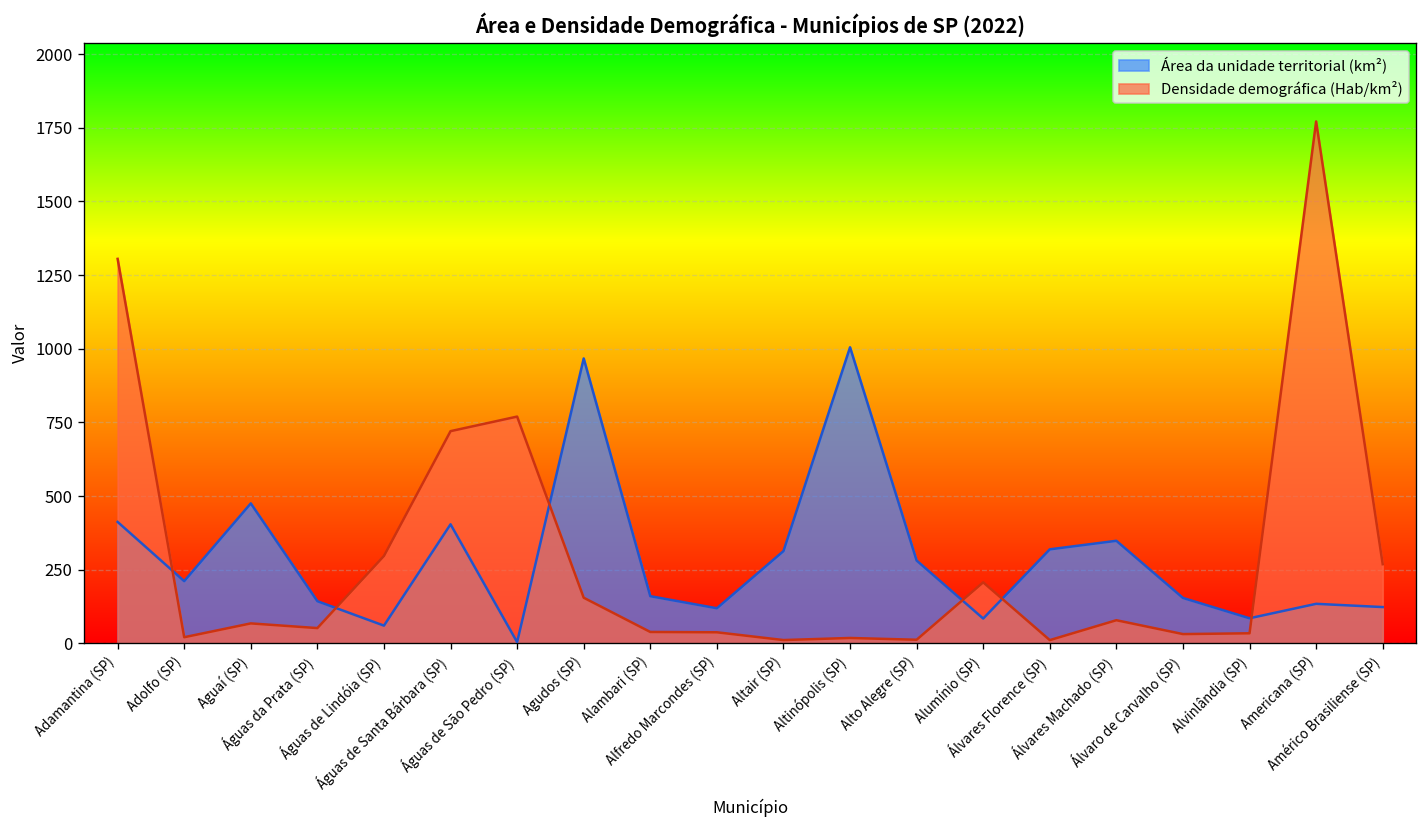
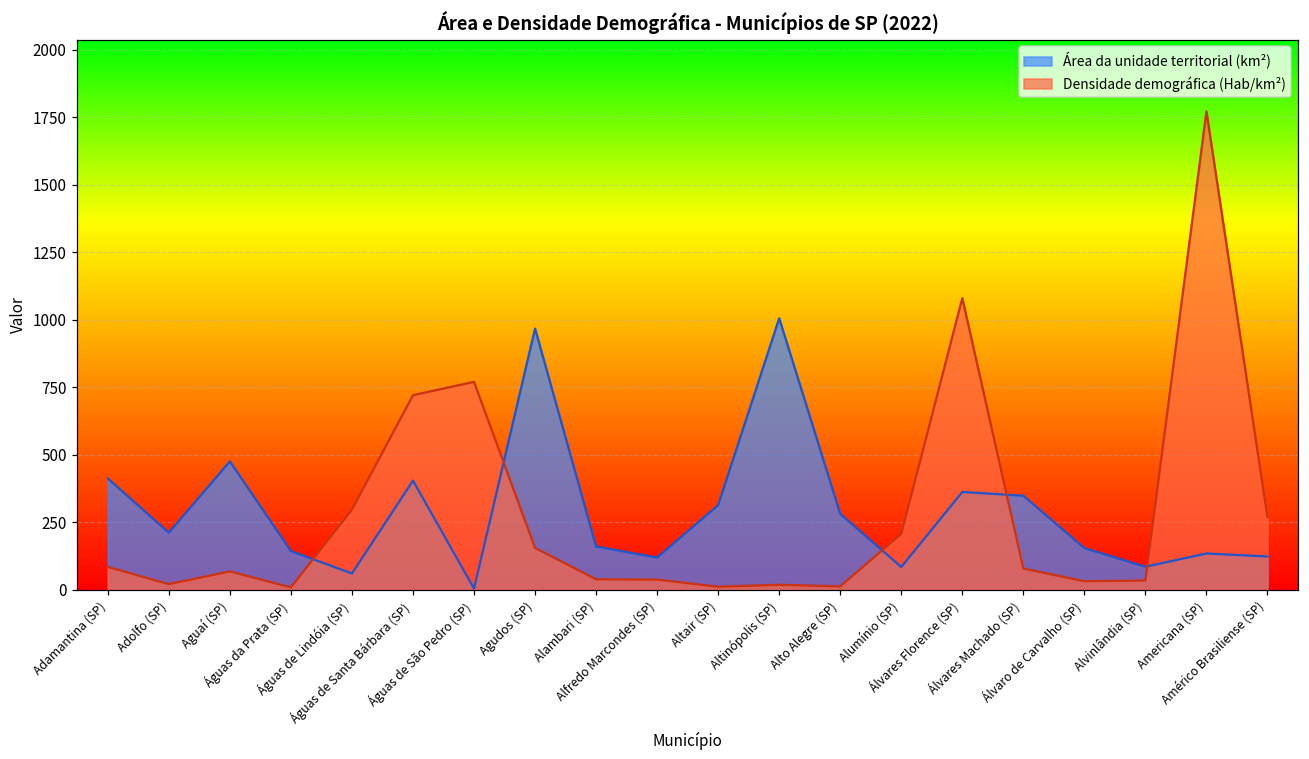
Densidade demográfica (Hab/km²), Adamantina (SP): 1310 -> 80
Densidade demográfica (Hab/km²), Águas da Prata (SP): 50 -> 10
Área da unidade territorial (km²), Álvares Florence (SP): 320 -> 360
Densidade demográfica (Hab/km²), Álvares Florence (SP): 10 -> 1080
